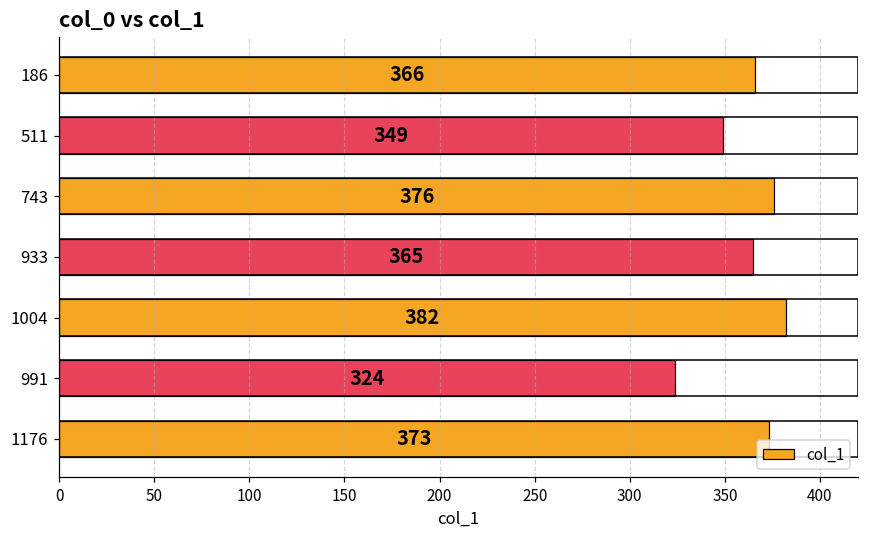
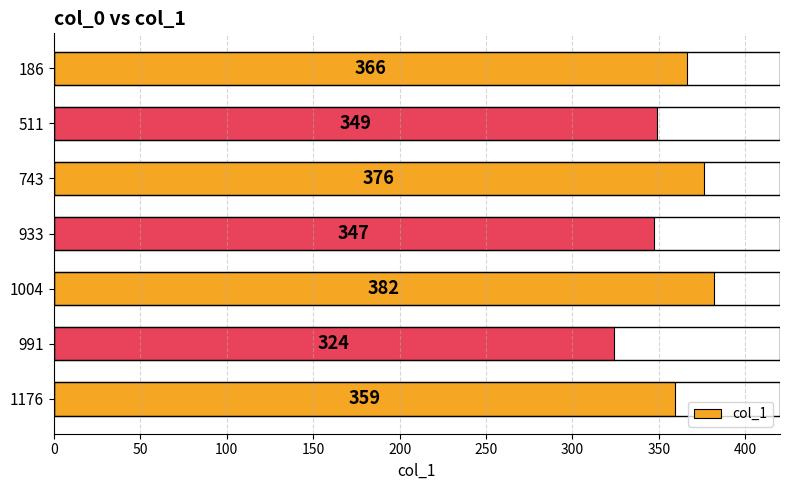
933: 365 -> 347
1176: 373 -> 359
